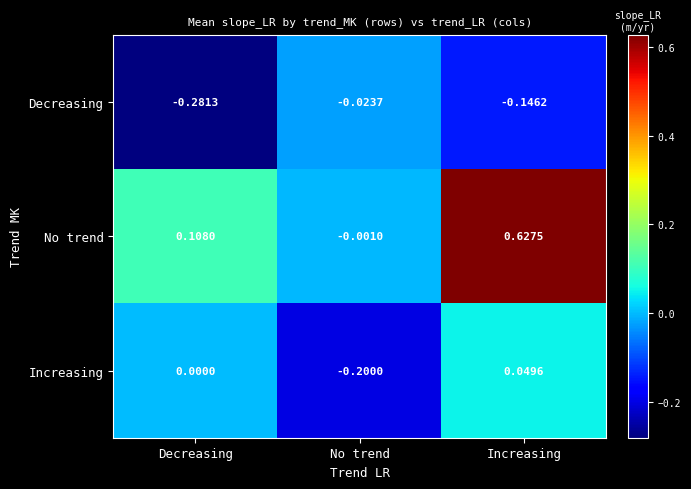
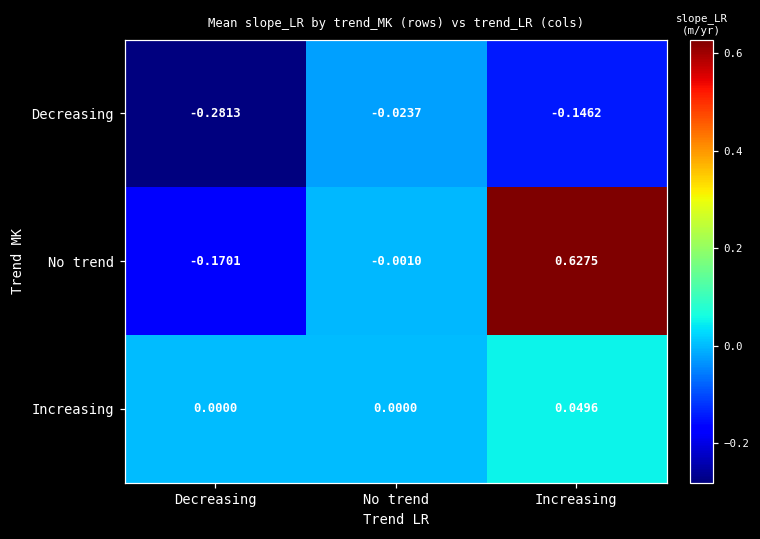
No trend, Decreasing: 0.1080 -> -0.1701
Increasing, No trend: -0.2000 -> 0.0000
